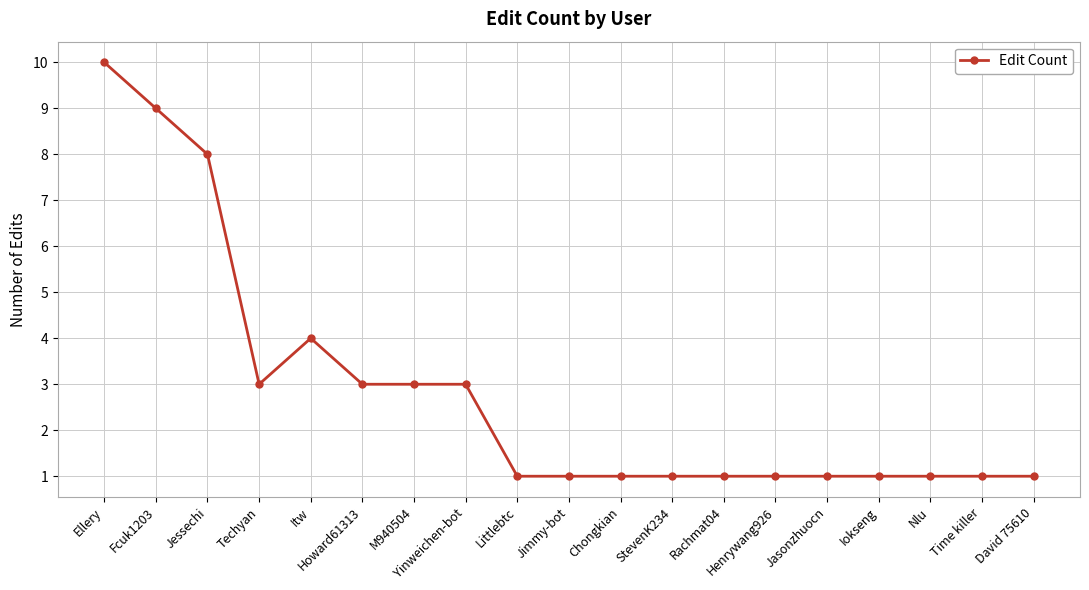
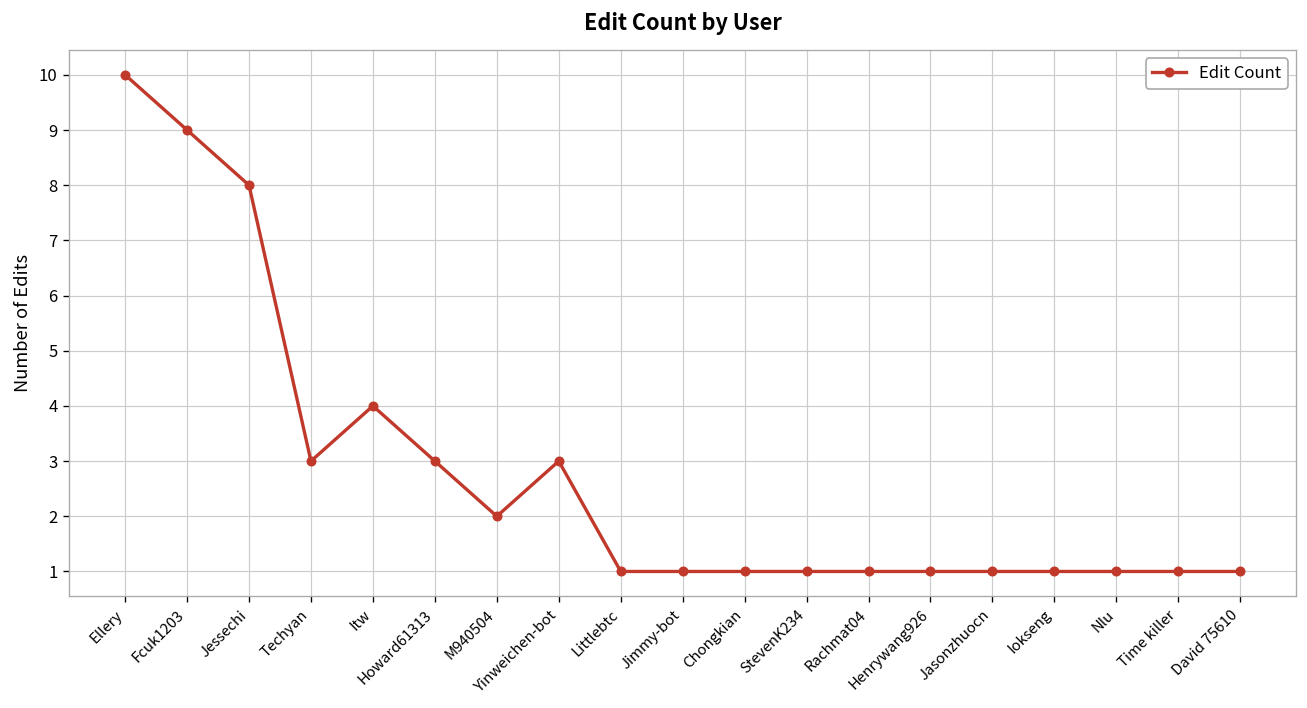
M940504: 3 -> 2
